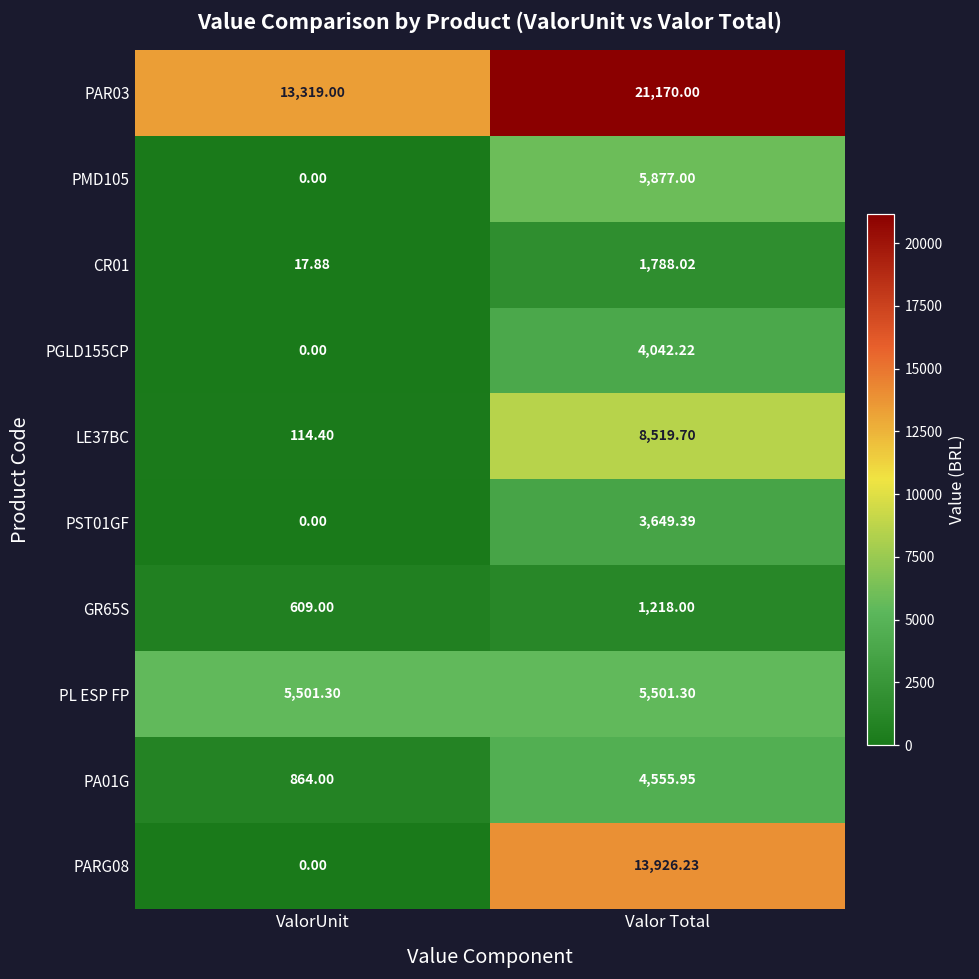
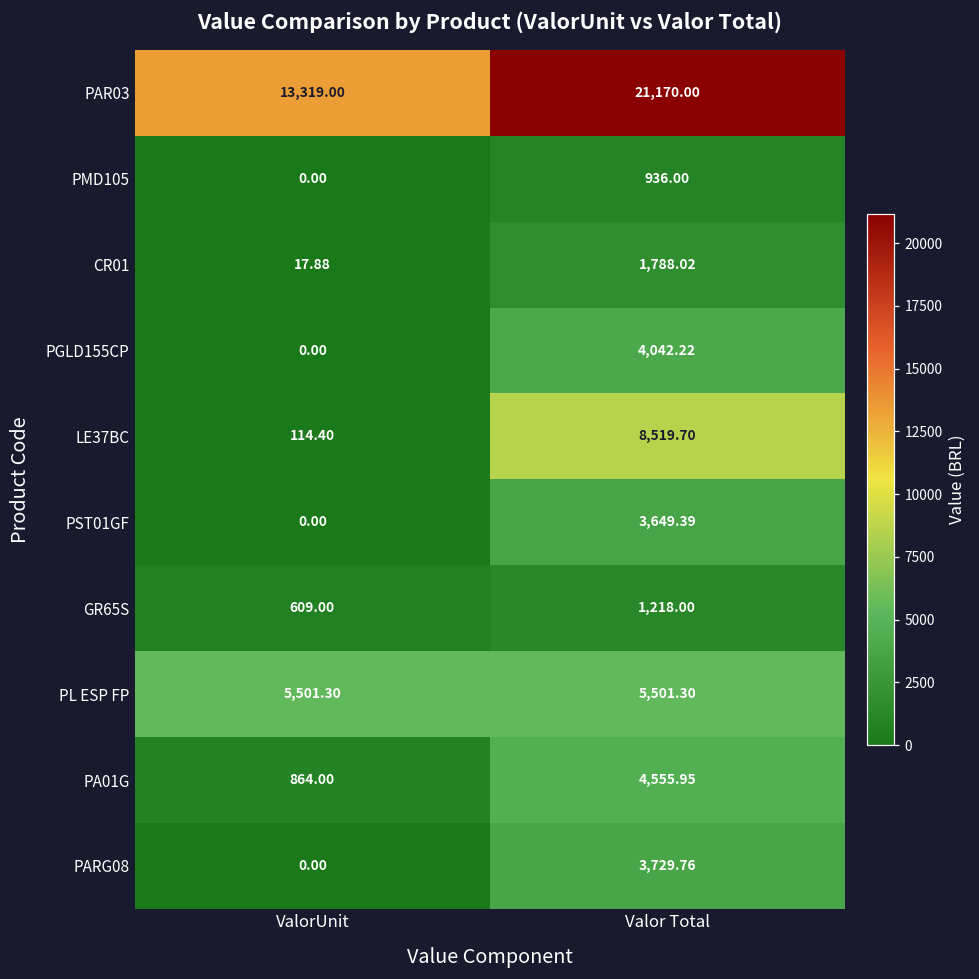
PMD105, Valor Total: 5,877.00 -> 936.00
PARG08, Valor Total: 13,926.23 -> 3,729.76
